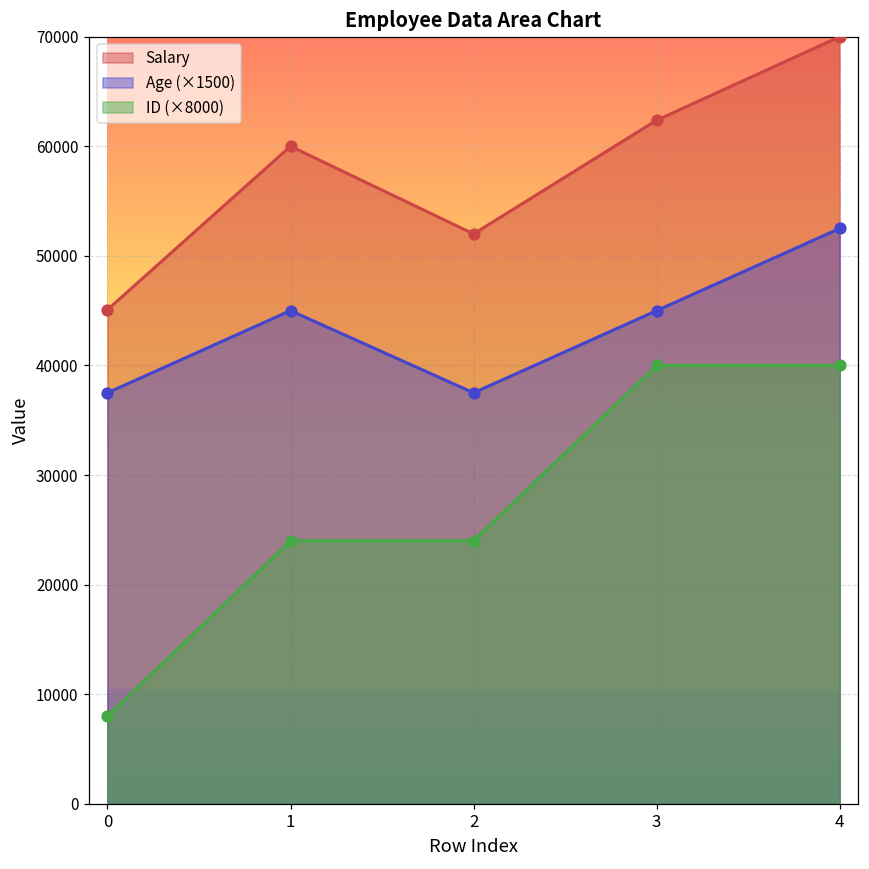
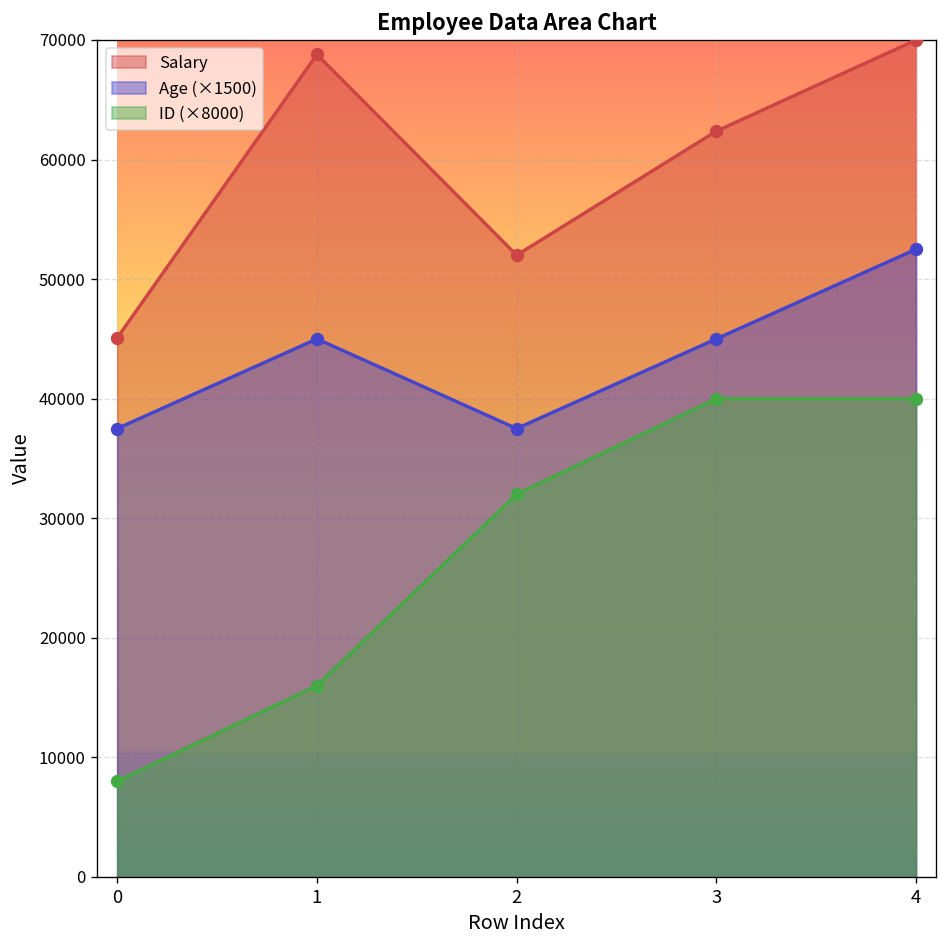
Salary, 1: 60000 -> 69000
ID (×8000), 1: 24000 -> 16000
ID (×8000), 2: 24000 -> 32000
